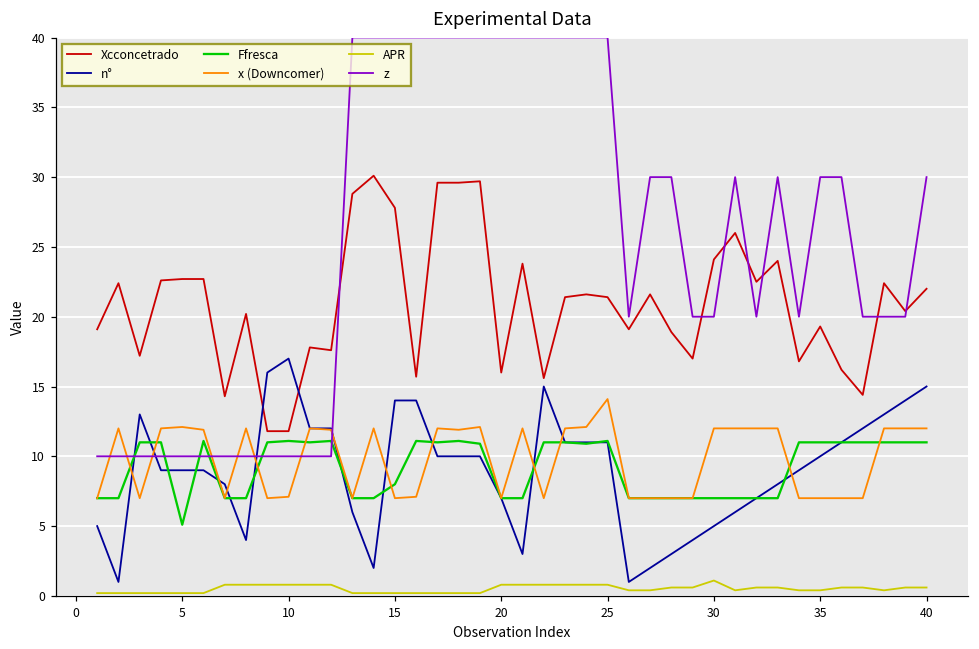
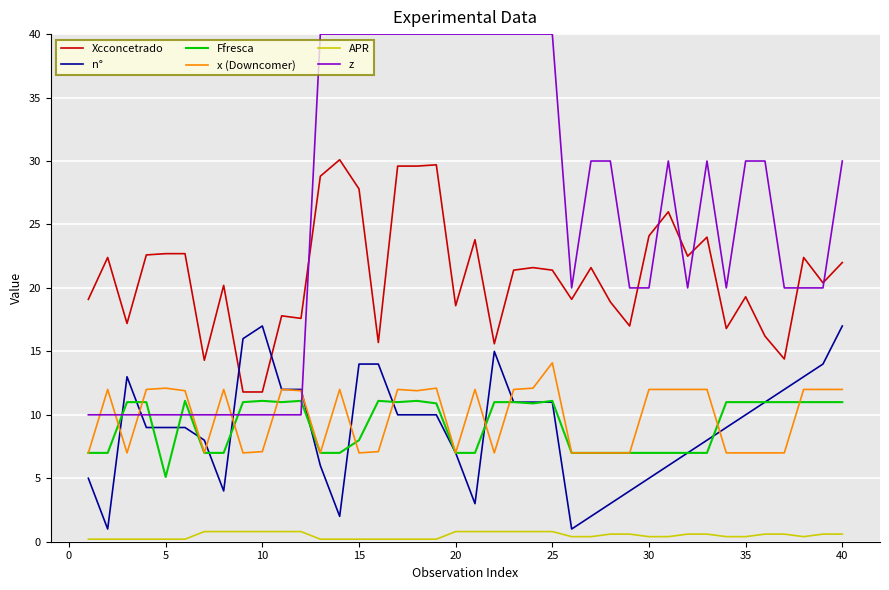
Xcconcetrado, 20: 16.0 -> 18.6
APR, 30: 1.1 -> 0.4
n°, 40: 15 -> 17
